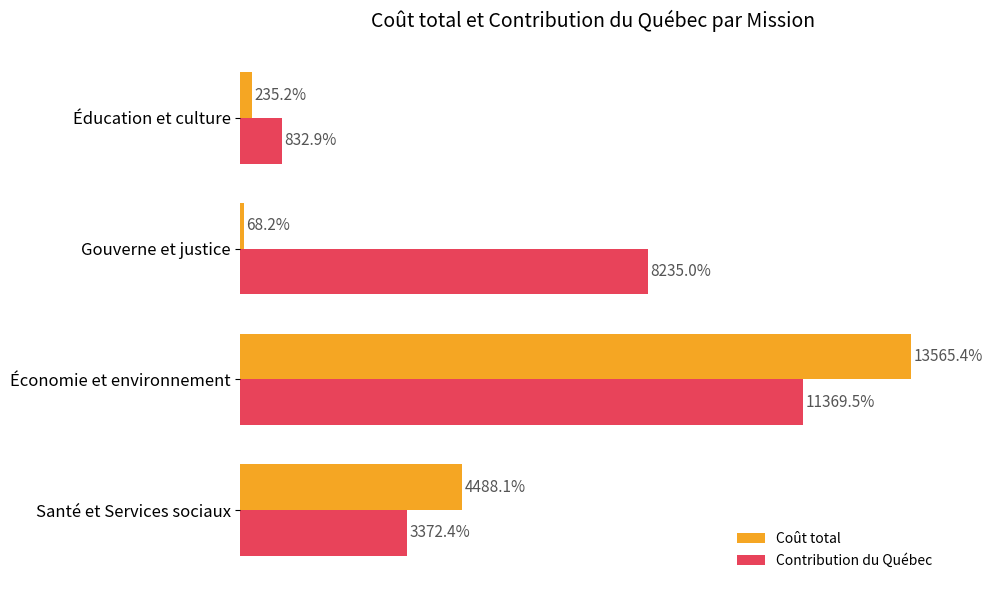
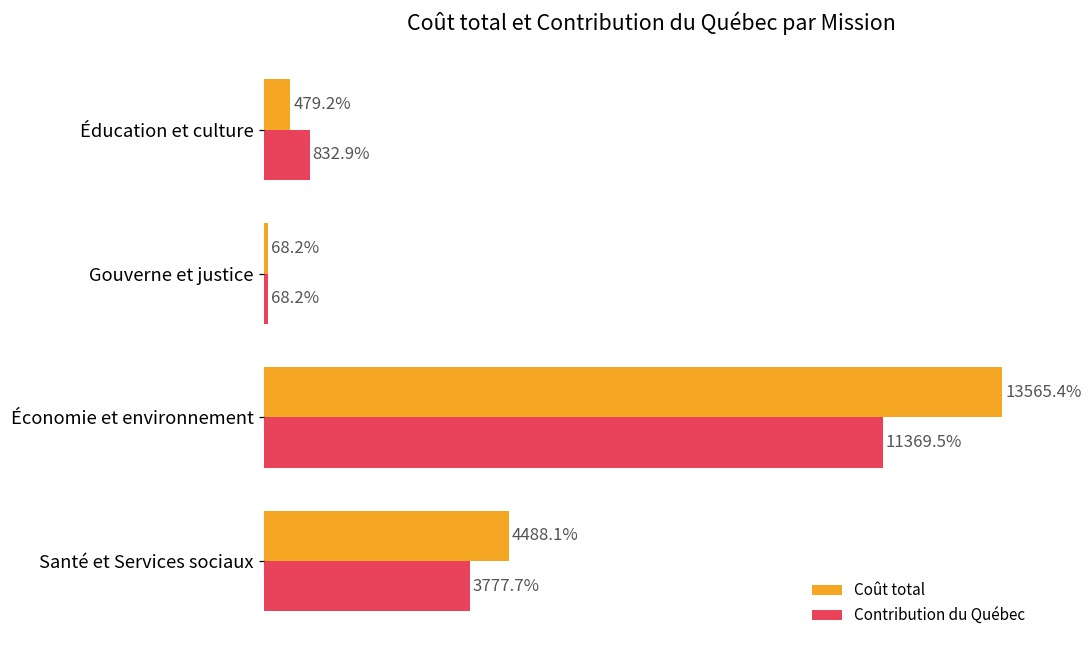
Coût total, Éducation et culture: 235.2% -> 479.2%
Contribution du Québec, Gouverne et justice: 8235.0% -> 68.2%
Contribution du Québec, Santé et Services sociaux: 3372.4% -> 3777.7%
